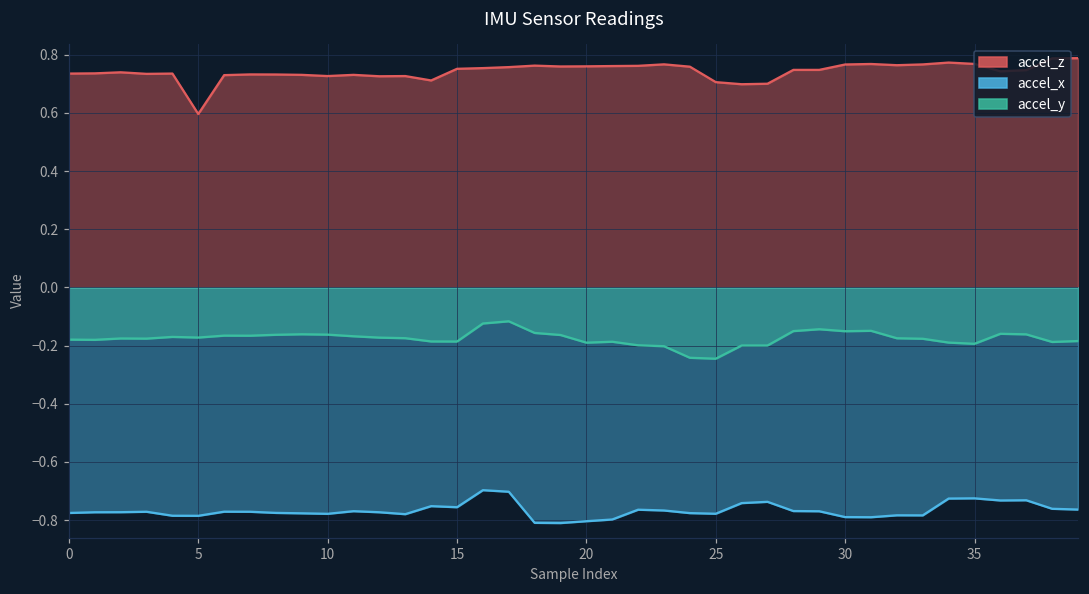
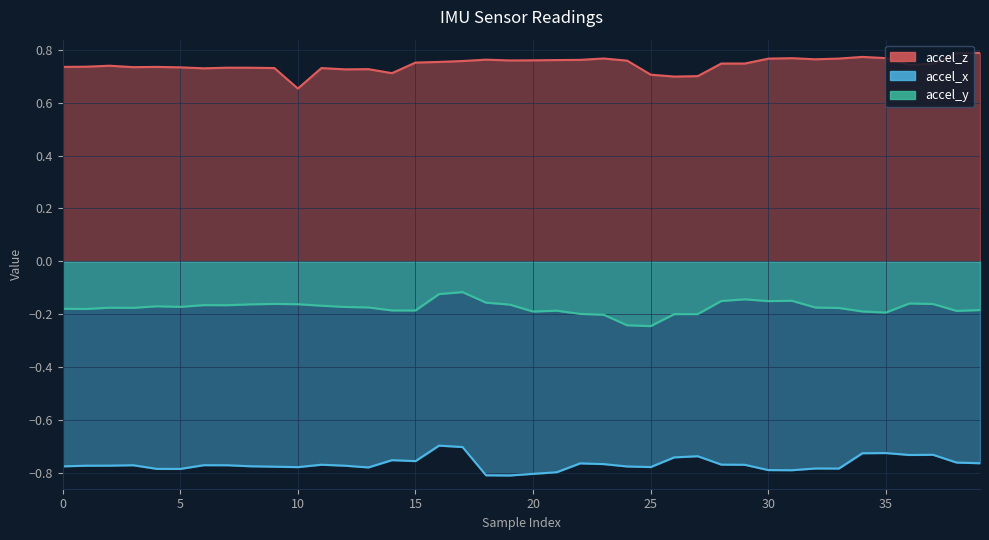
accel_z, 5: 0.60 -> 0.73
accel_z, 10: 0.73 -> 0.65
